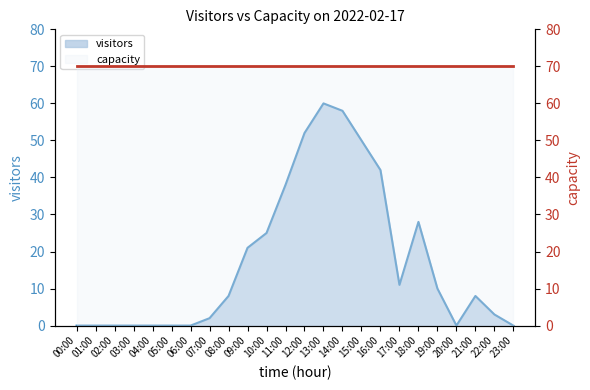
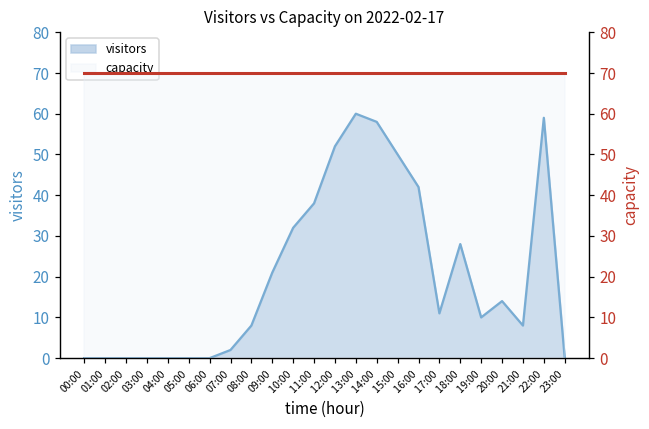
visitors, 10:00: 25 -> 32
visitors, 20:00: 0 -> 14
visitors, 22:00: 3 -> 59
